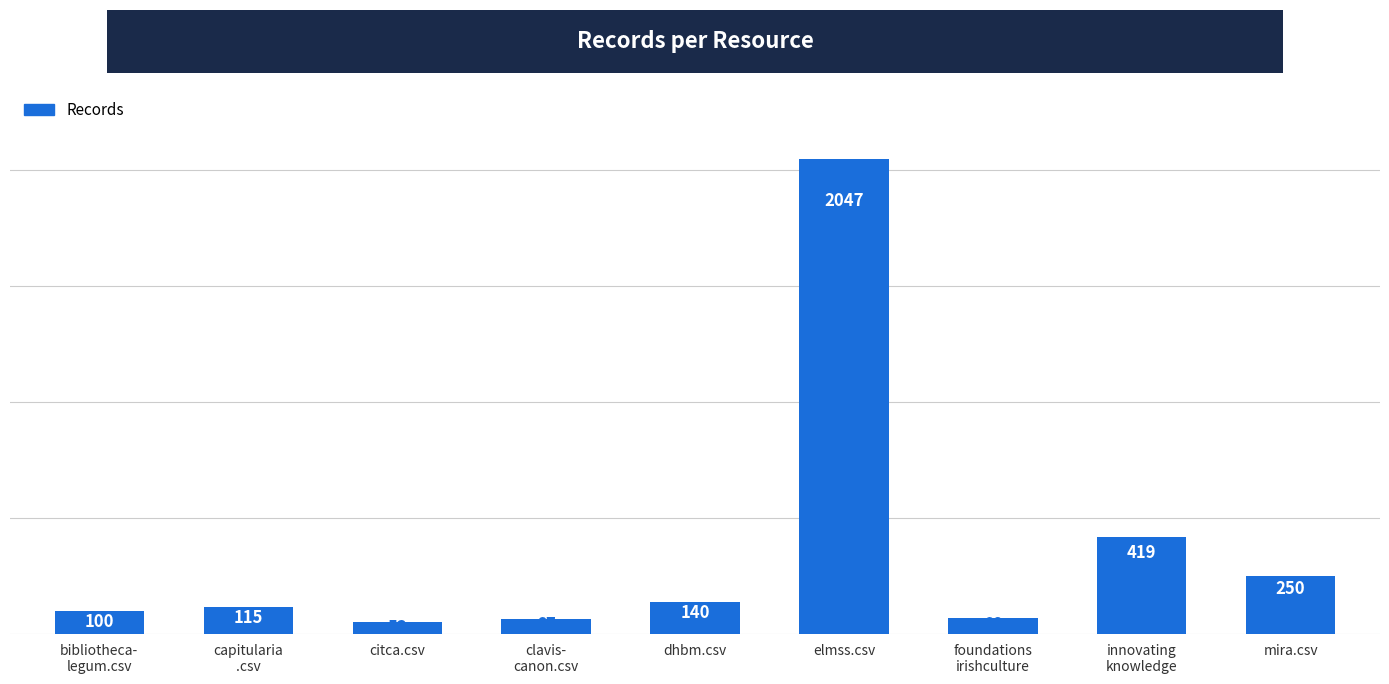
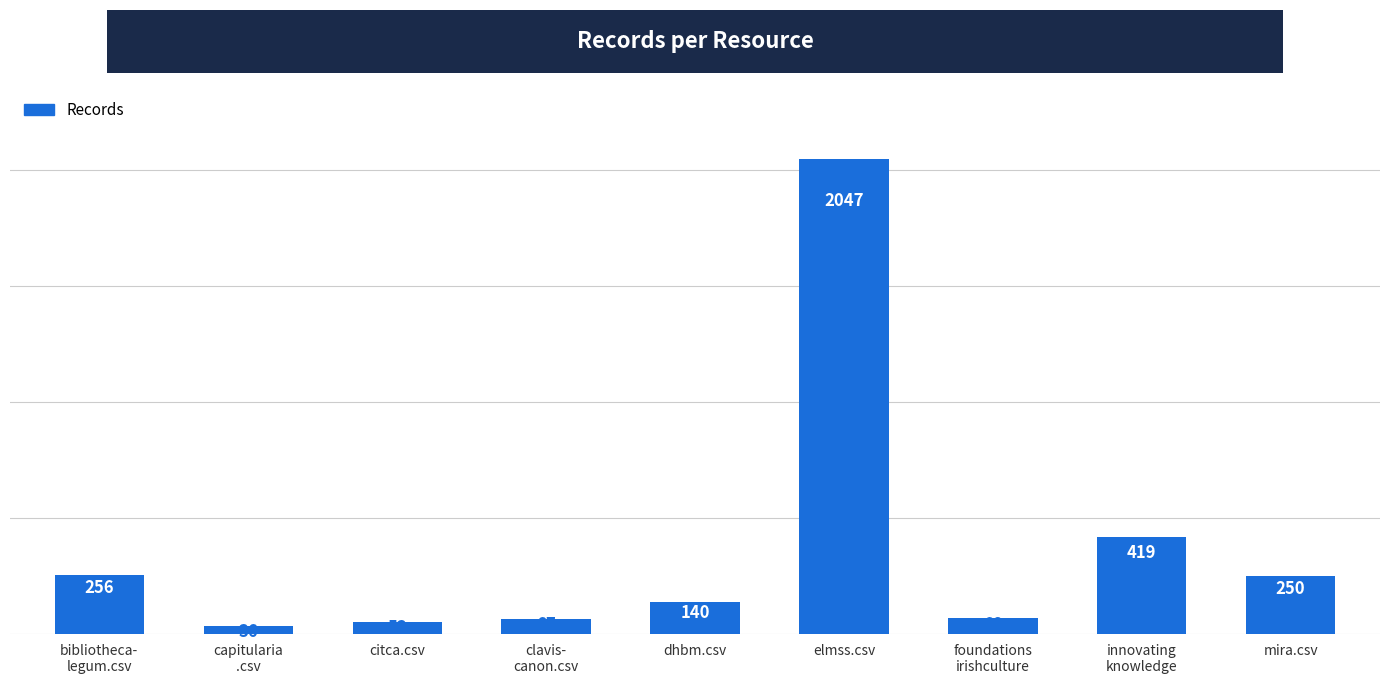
bibliotheca- legum.csv: 100 -> 256
capitularia .csv: 115 -> 36
